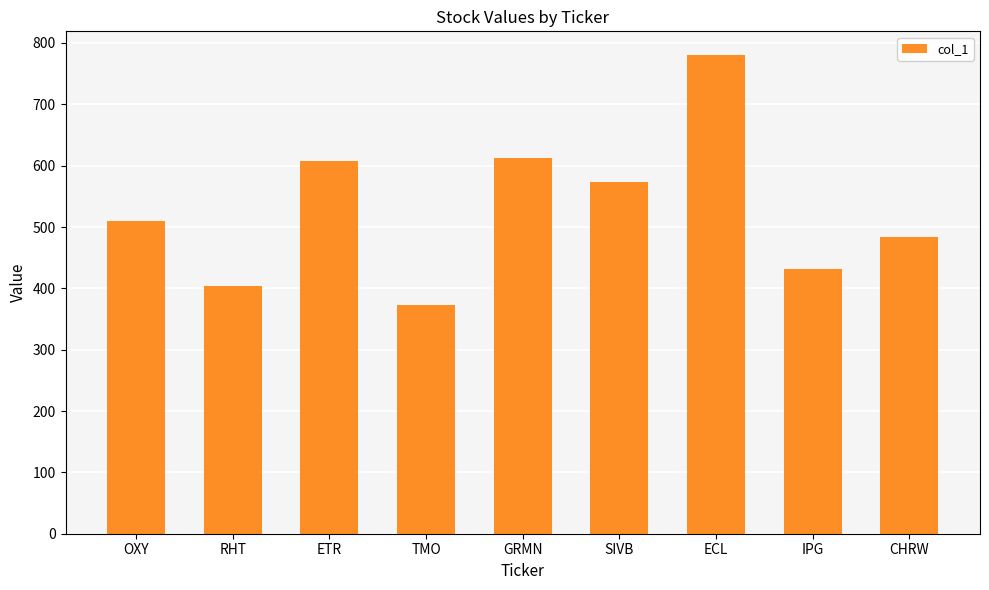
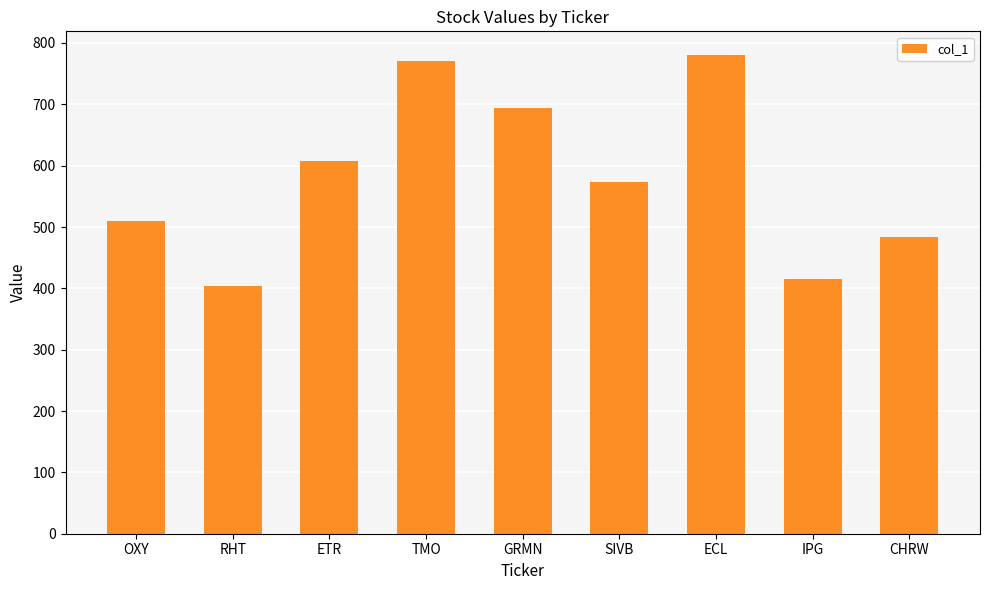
TMO: 370 -> 770
GRMN: 610 -> 690
IPG: 430 -> 420
